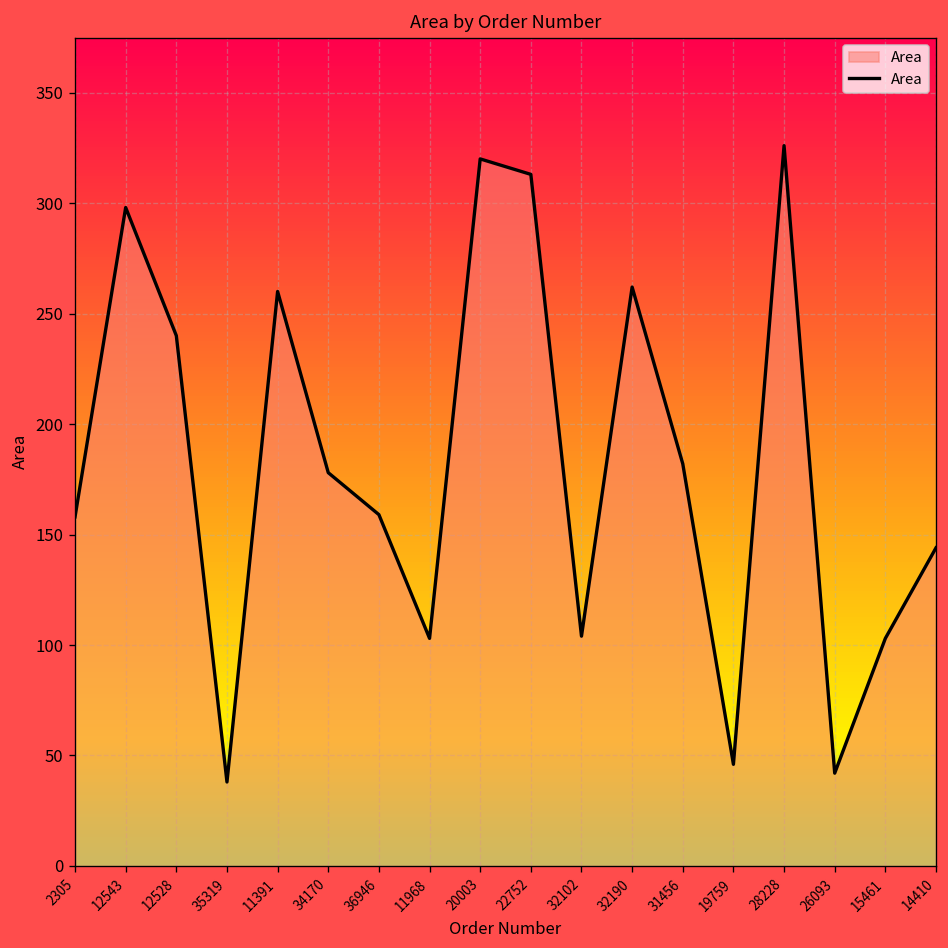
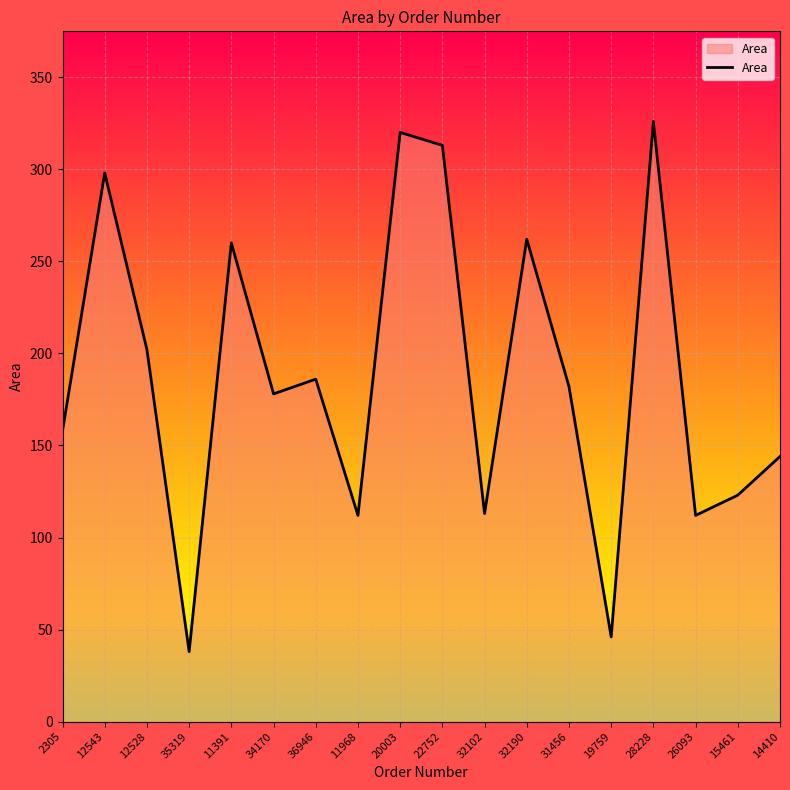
12528: 240 -> 202
36946: 159 -> 186
11968: 103 -> 112
32102: 104 -> 113
26093: 42 -> 112
15461: 103 -> 123
